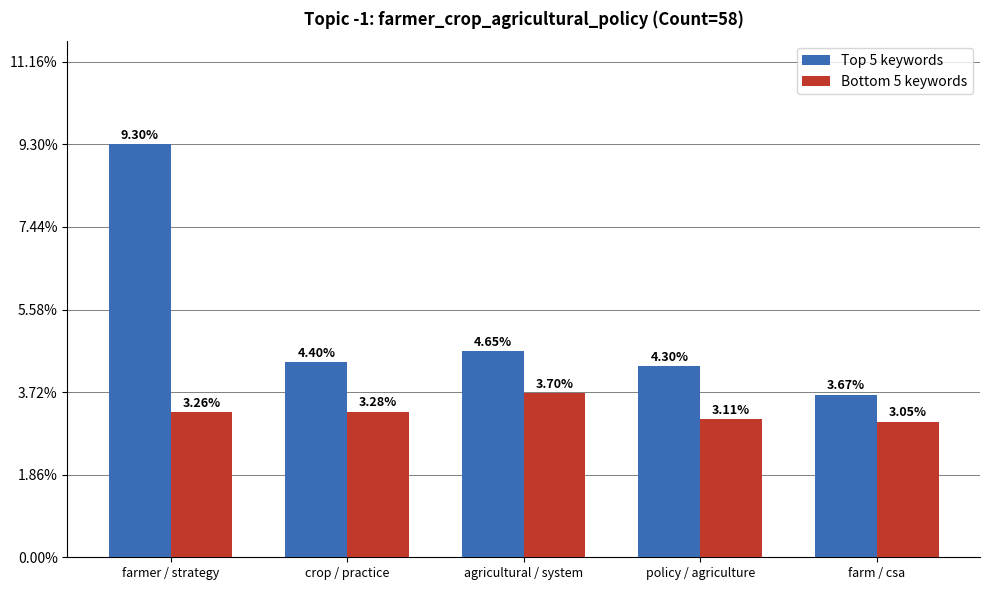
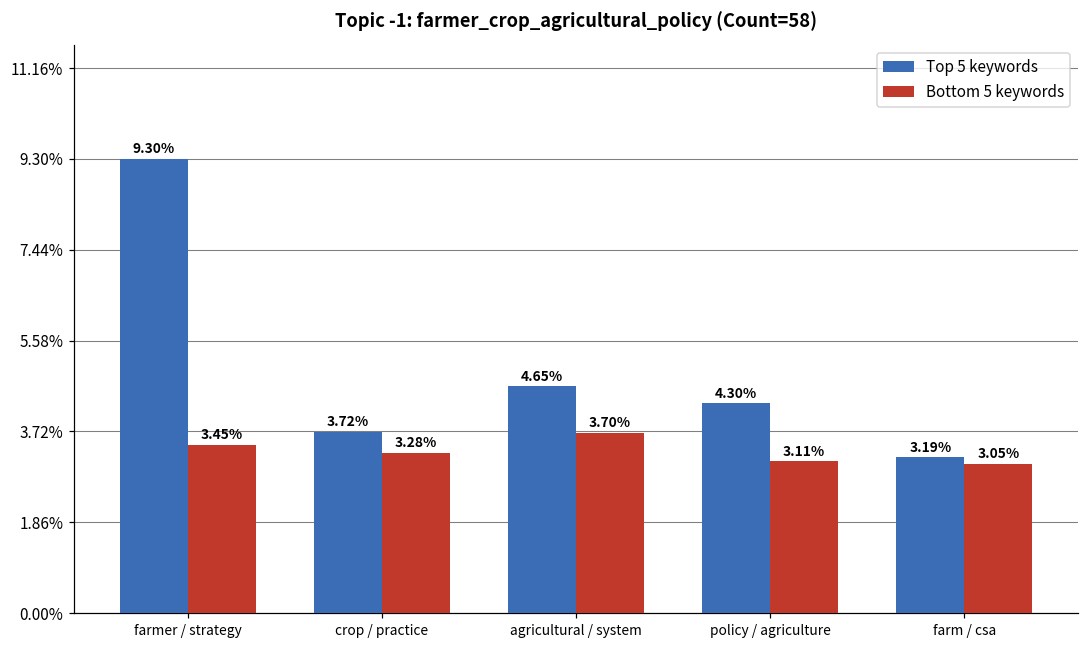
Bottom 5 keywords, farmer / strategy: 3.26% -> 3.45%
Top 5 keywords, crop / practice: 4.40% -> 3.72%
Top 5 keywords, farm / csa: 3.67% -> 3.19%
